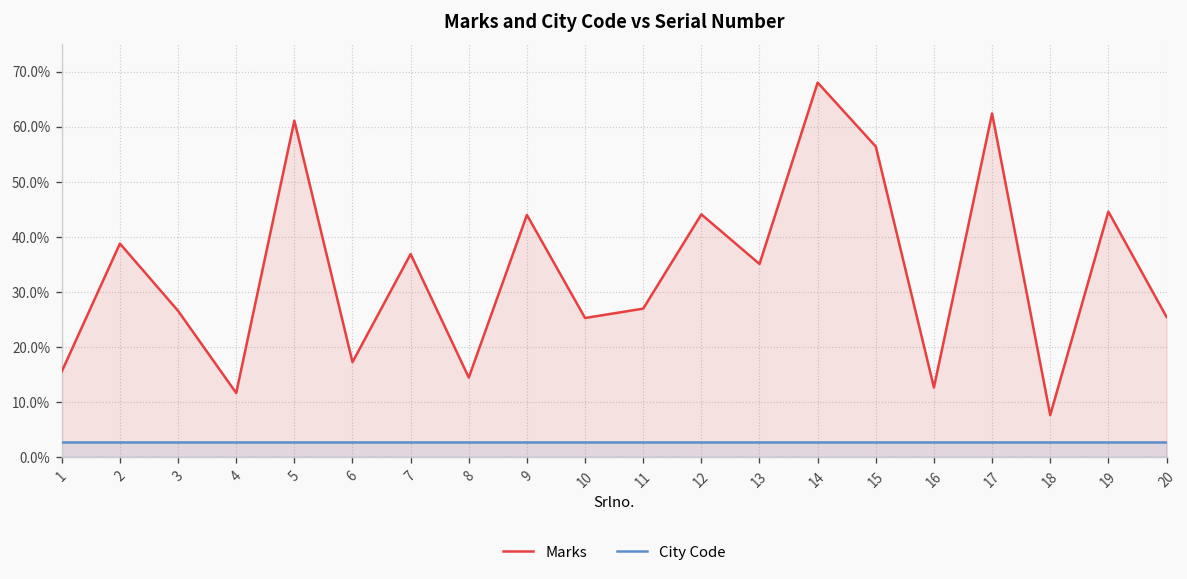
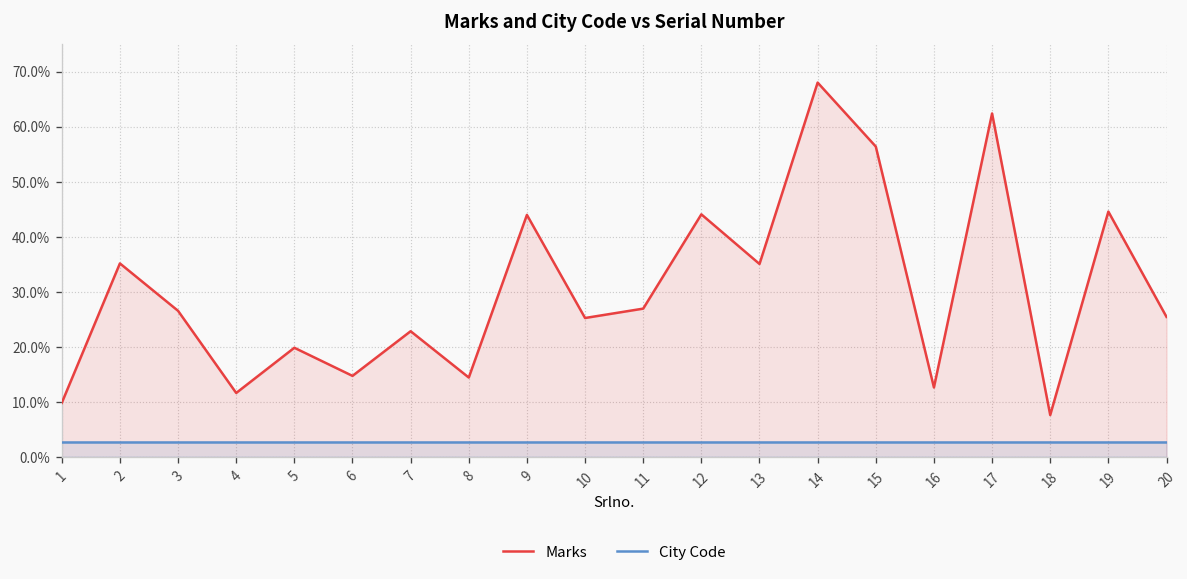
Marks, 1: 16% -> 10%
Marks, 2: 39% -> 35%
Marks, 5: 61% -> 20%
Marks, 6: 17% -> 15%
Marks, 7: 37% -> 23%
